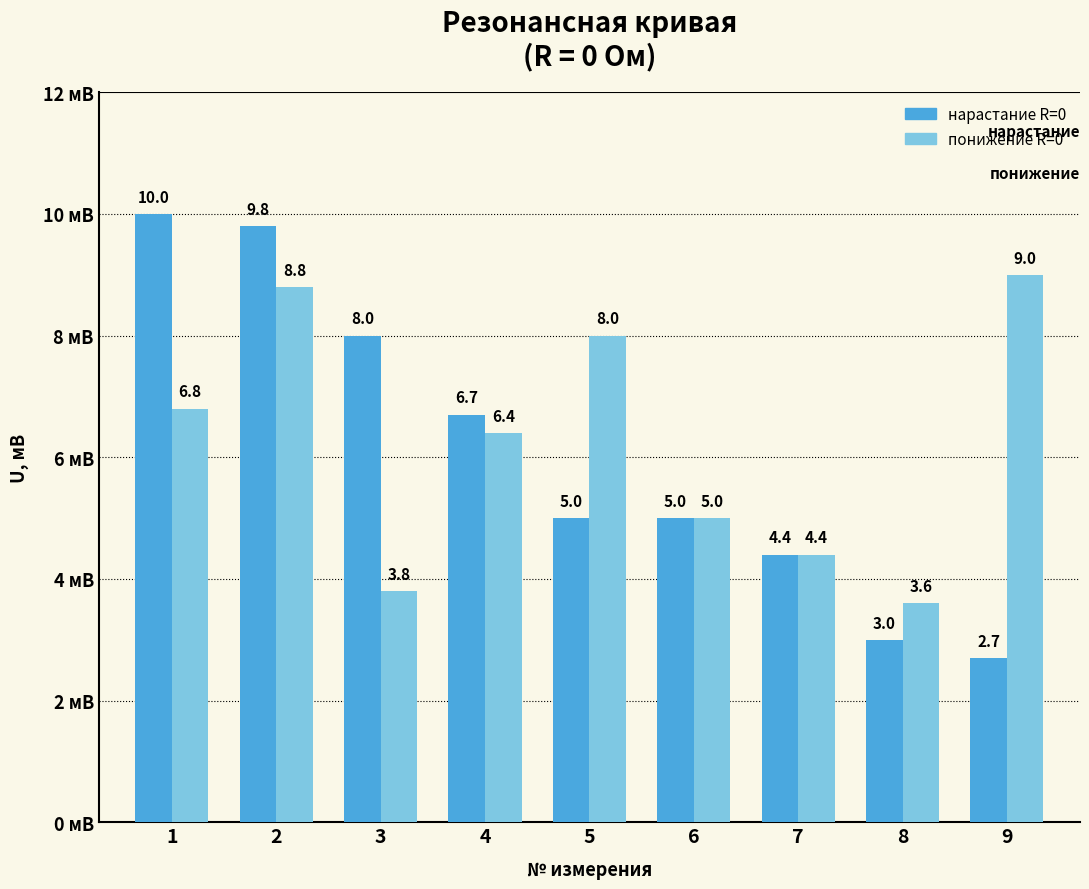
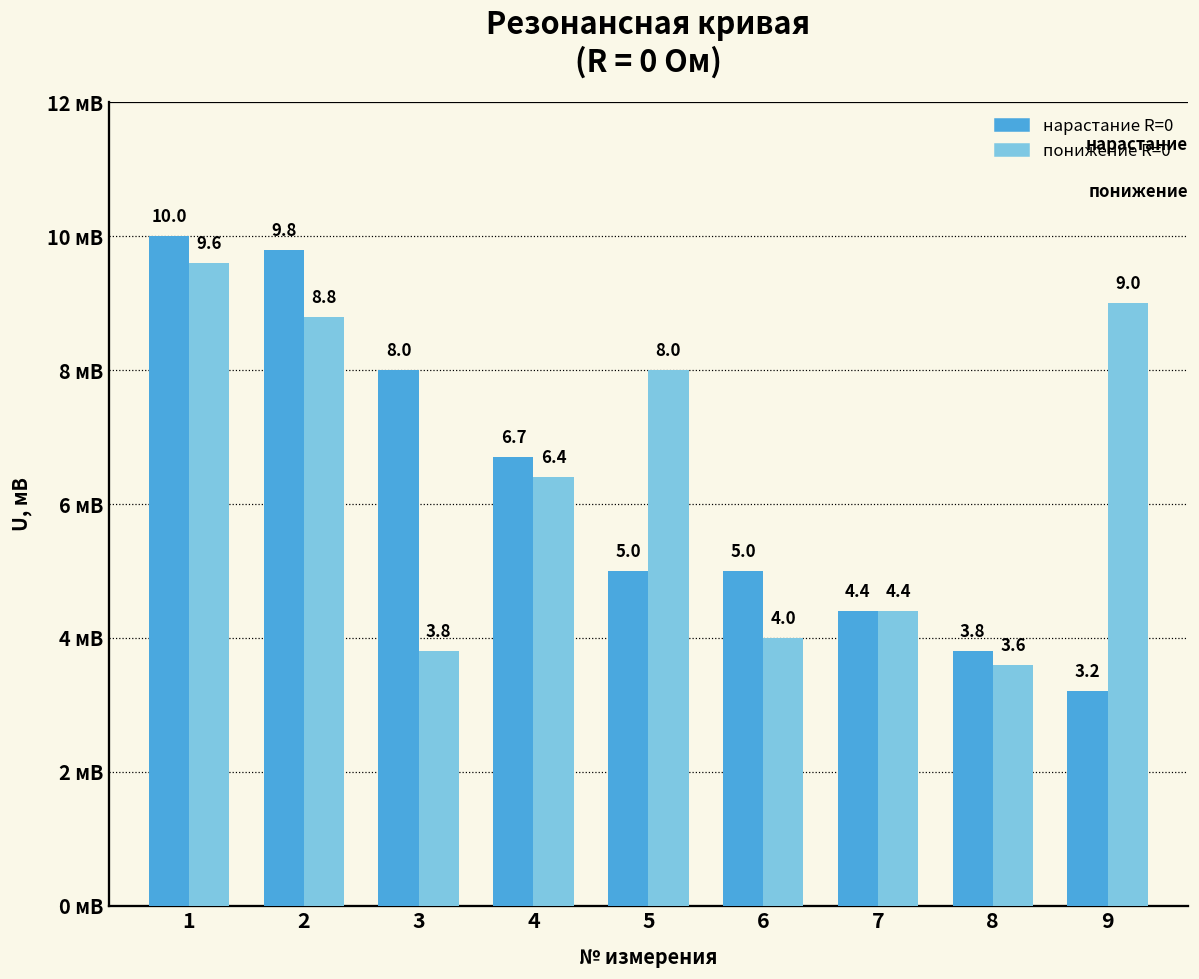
понижение R=0, 1: 6.8 -> 9.6
понижение R=0, 6: 5.0 -> 4.0
нарастание R=0, 8: 3.0 -> 3.8
нарастание R=0, 9: 2.7 -> 3.2
